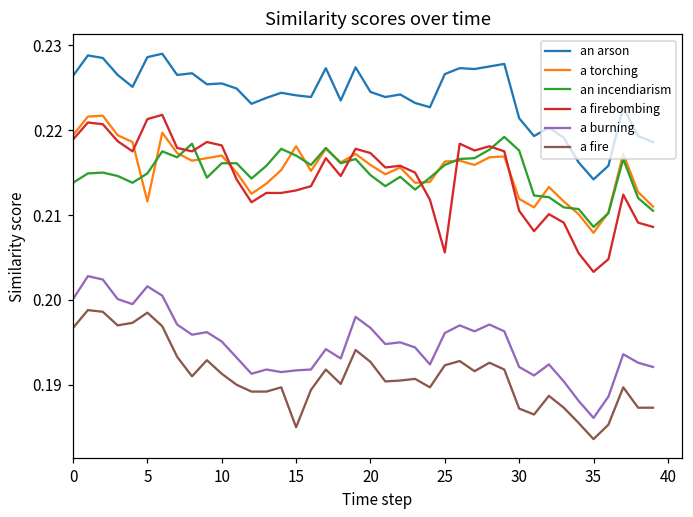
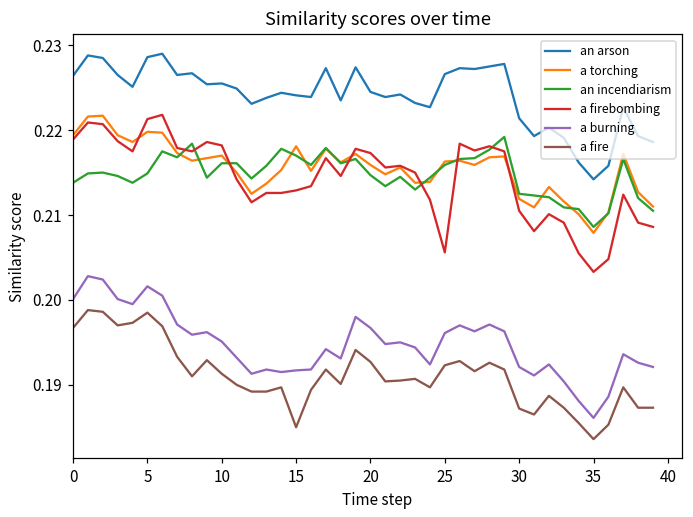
a torching, 5: 0.212 -> 0.220
an incendiarism, 30: 0.218 -> 0.213
